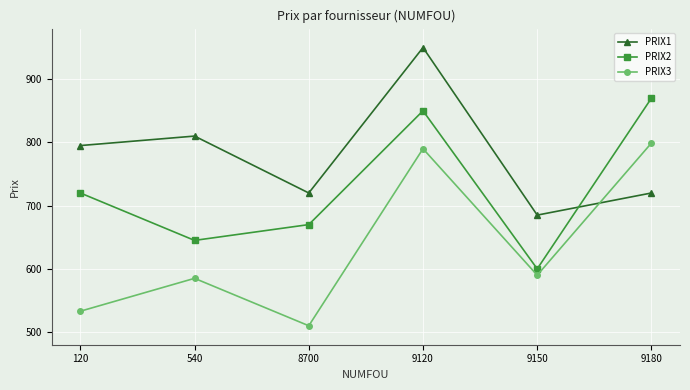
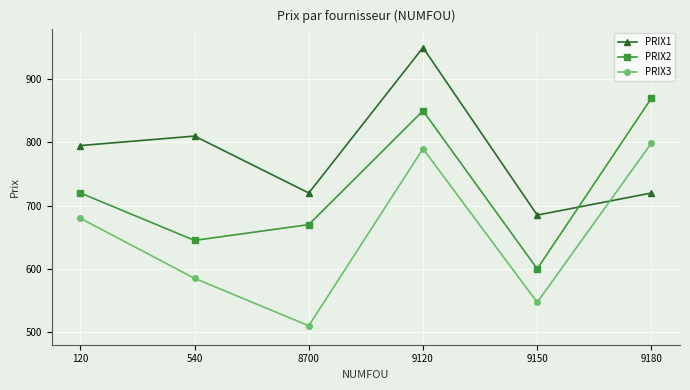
PRIX3, 120: 530 -> 680
PRIX3, 9150: 590 -> 550
